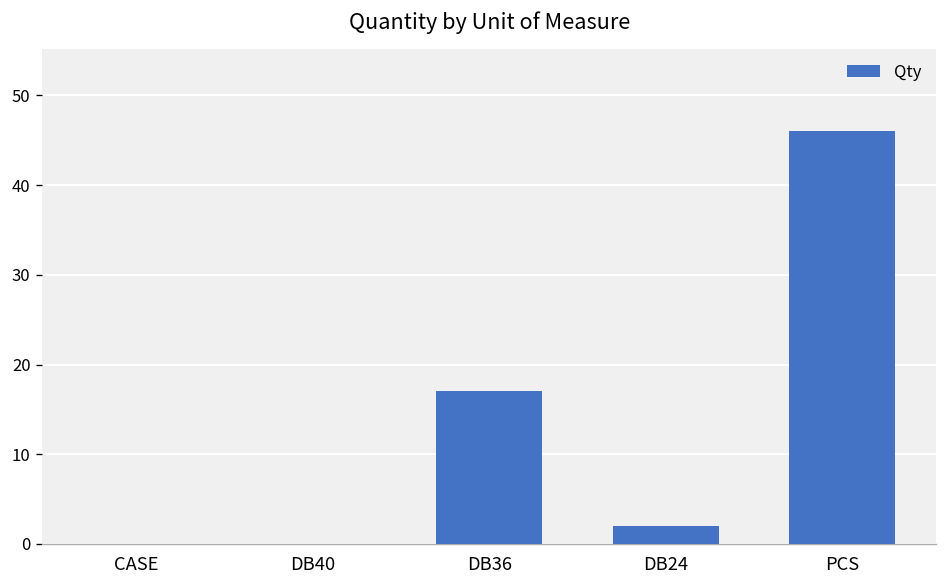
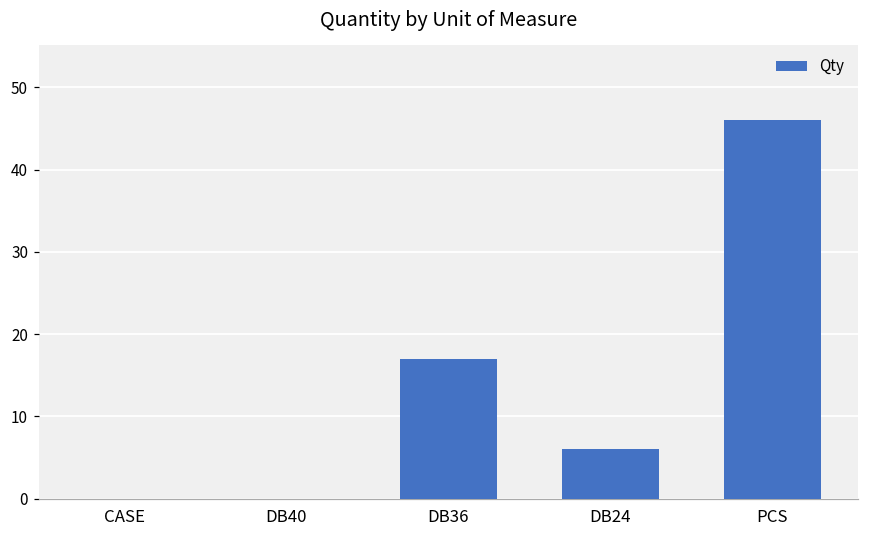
DB24: 2 -> 6
